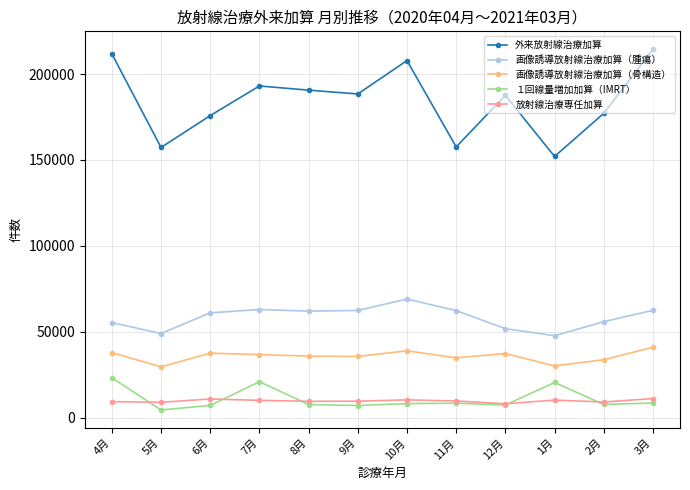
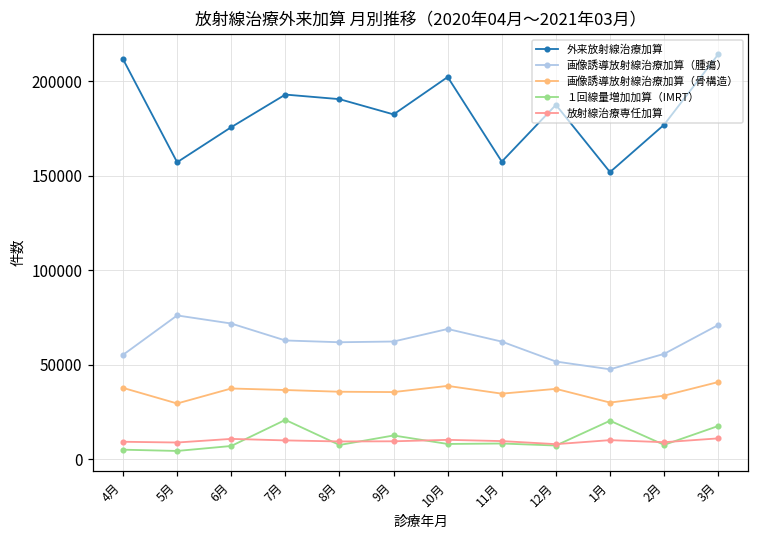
１回線量増加加算（IMRT）, 4月: 23000 -> 5000
画像誘導放射線治療加算（腫瘍）, 5月: 49000 -> 76000
画像誘導放射線治療加算（腫瘍）, 6月: 61000 -> 72000
外来放射線治療加算, 9月: 188000 -> 183000
１回線量増加加算（IMRT）, 9月: 7000 -> 13000
外来放射線治療加算, 10月: 208000 -> 202000
画像誘導放射線治療加算（腫瘍）, 3月: 62000 -> 71000
１回線量増加加算（IMRT）, 3月: 8000 -> 18000
